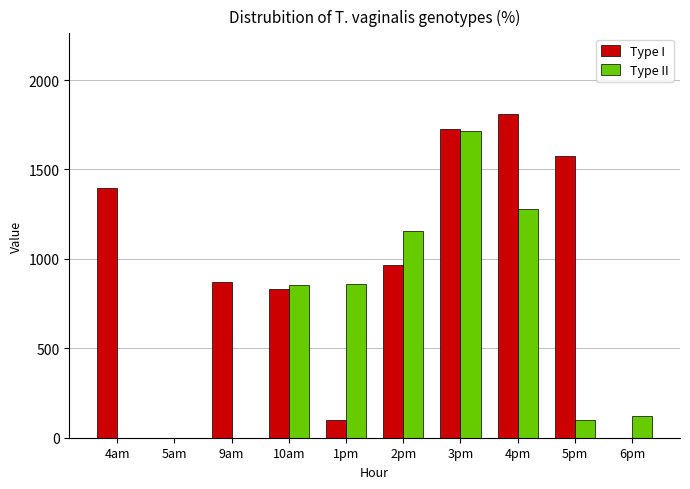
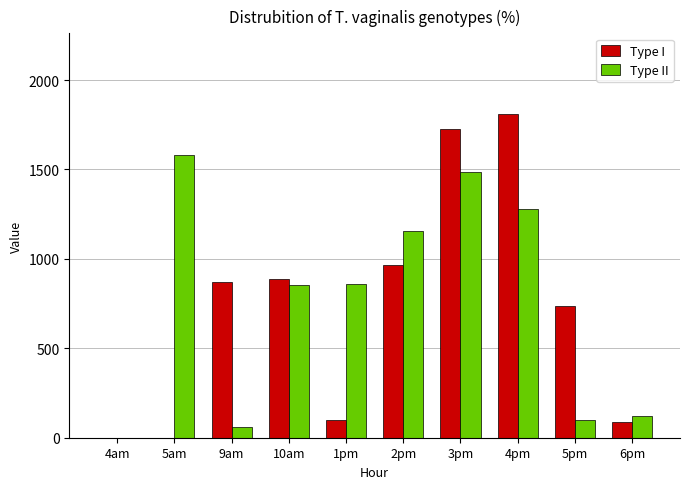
Type I, 4am: 1400 -> 0
Type II, 5am: 0 -> 1580
Type II, 9am: 0 -> 60
Type I, 10am: 830 -> 890
Type II, 3pm: 1710 -> 1490
Type I, 5pm: 1570 -> 740
Type I, 6pm: 0 -> 90
